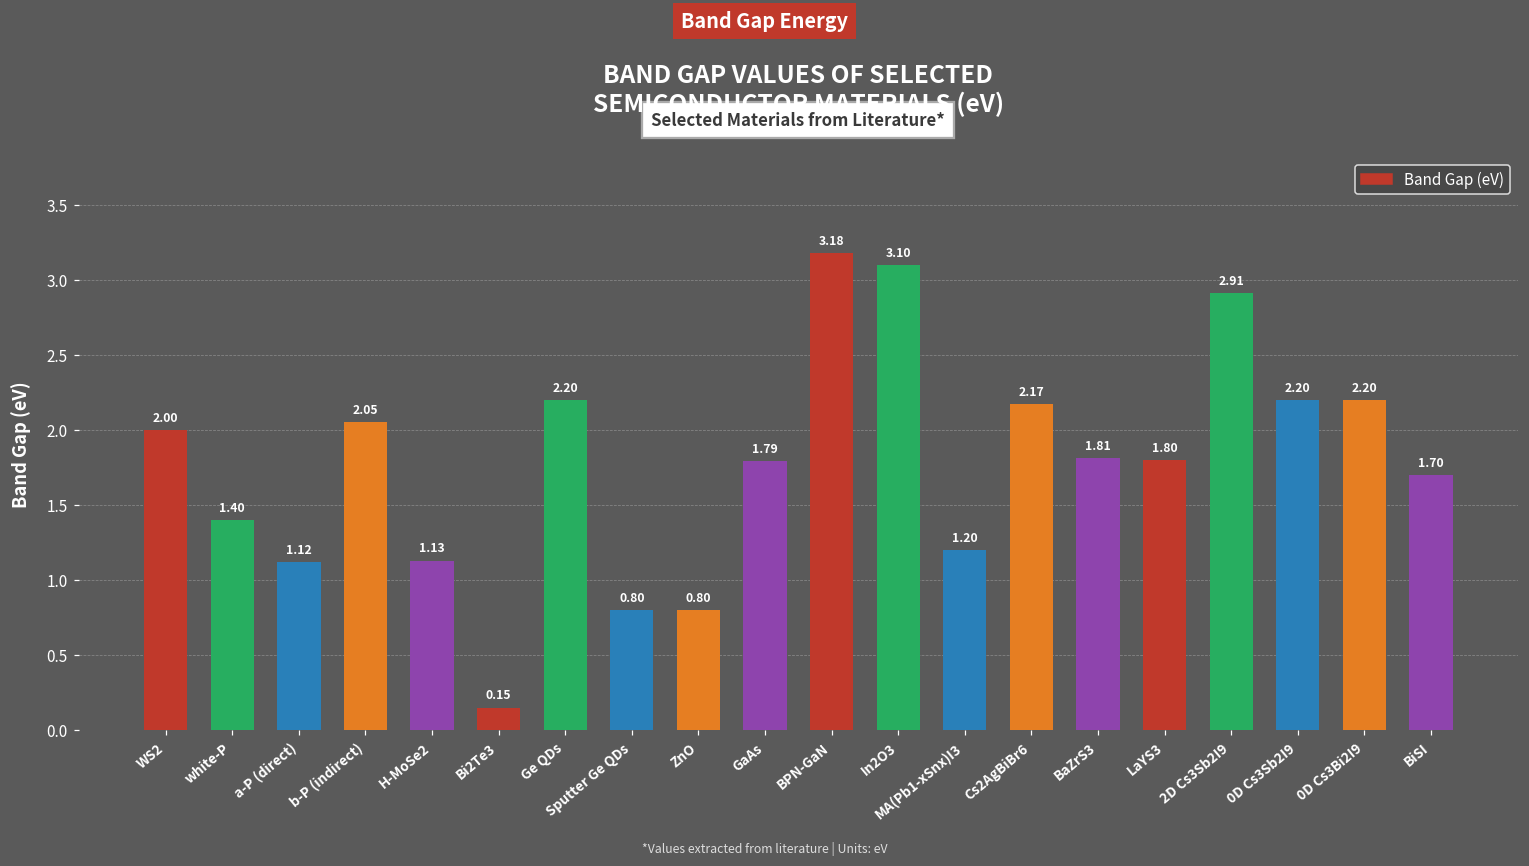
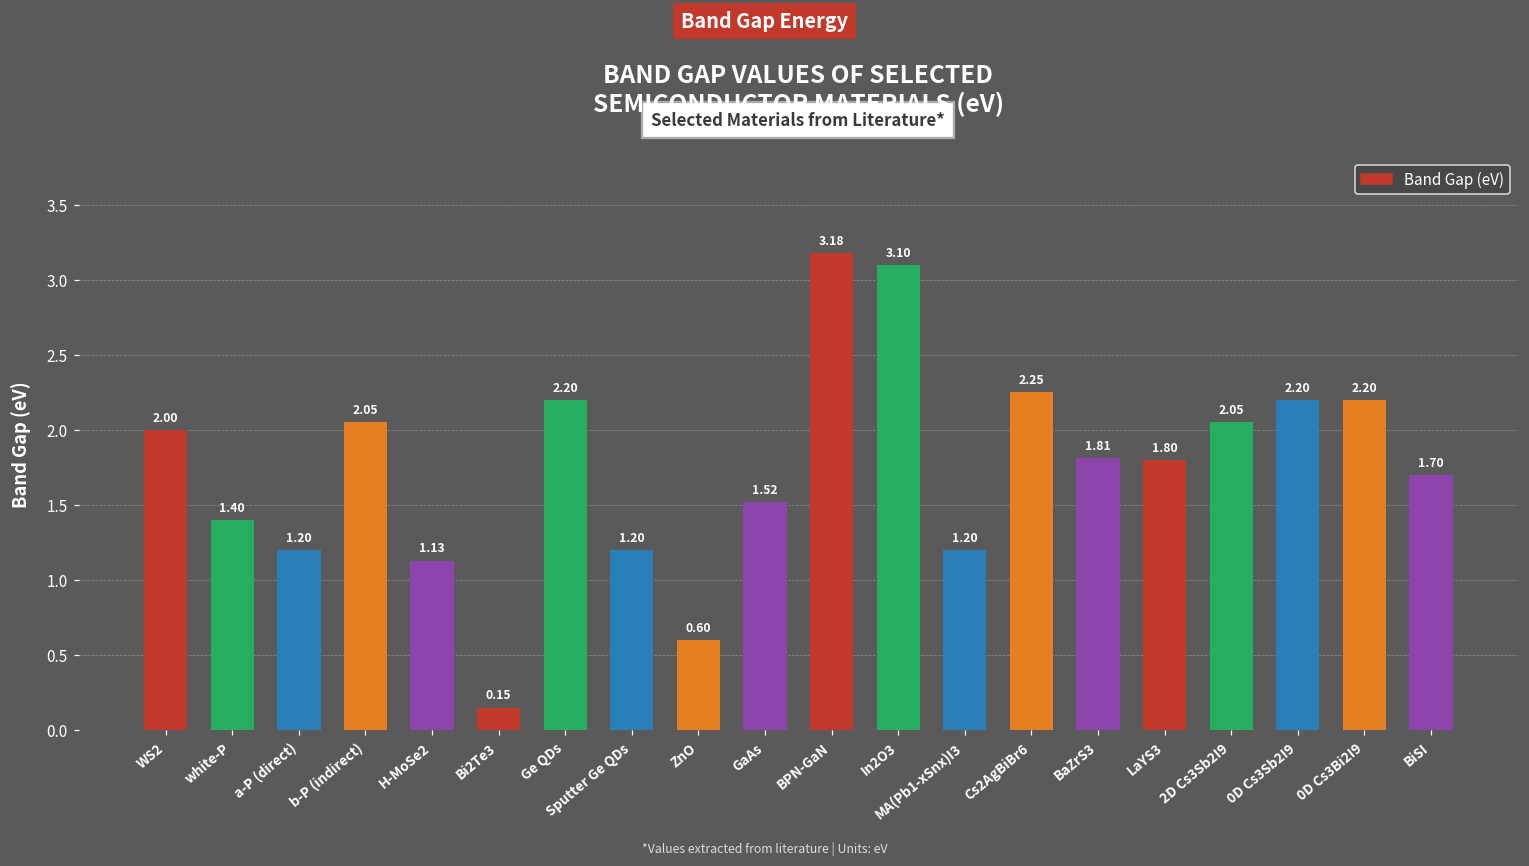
a-P (direct): 1.12 -> 1.20
Sputter Ge QDs: 0.80 -> 1.20
ZnO: 0.80 -> 0.60
GaAs: 1.79 -> 1.52
Cs2AgBiBr6: 2.17 -> 2.25
2D Cs3Sb2I9: 2.91 -> 2.05
